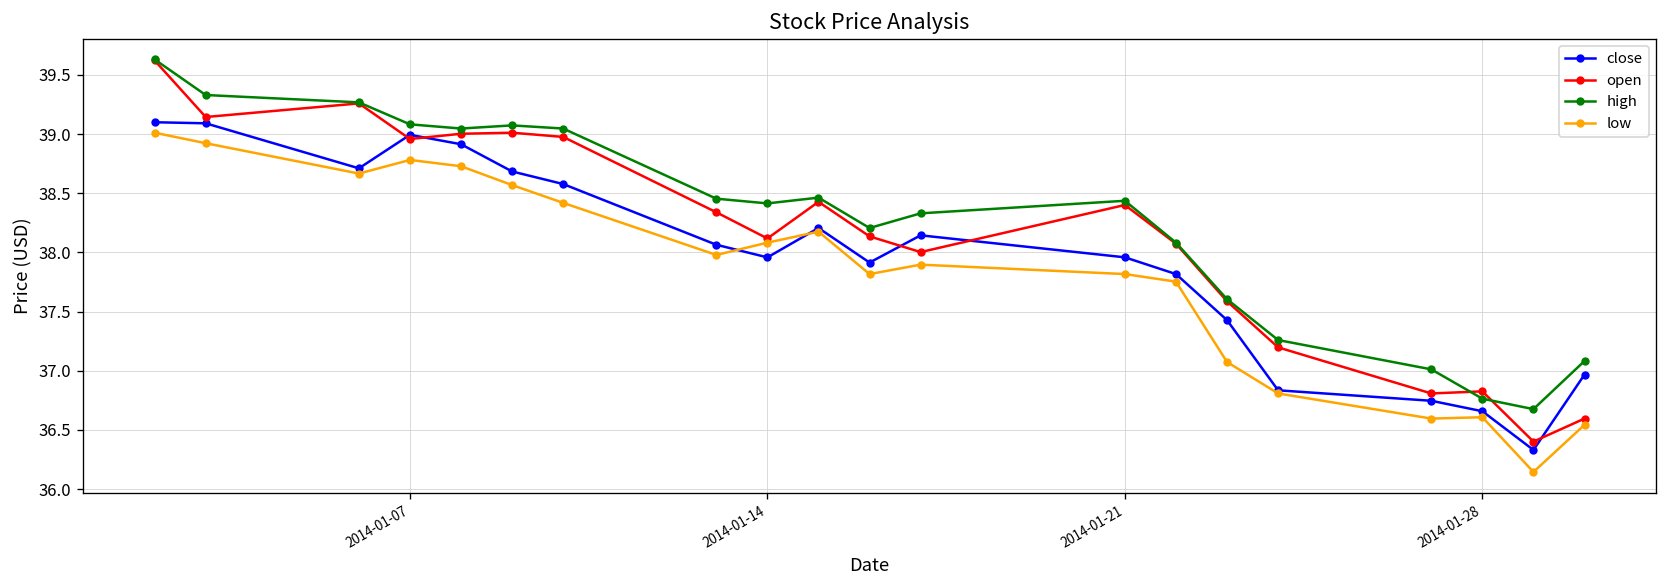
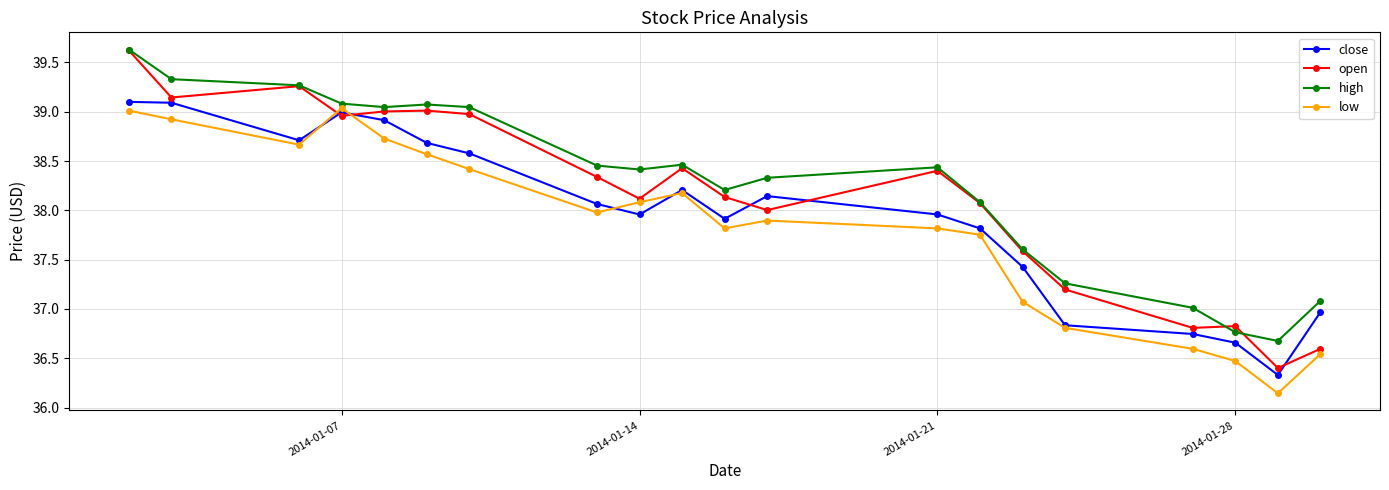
low, 2014-01-07: 38.8 -> 39.0
low, 2014-01-28: 36.6 -> 36.5
